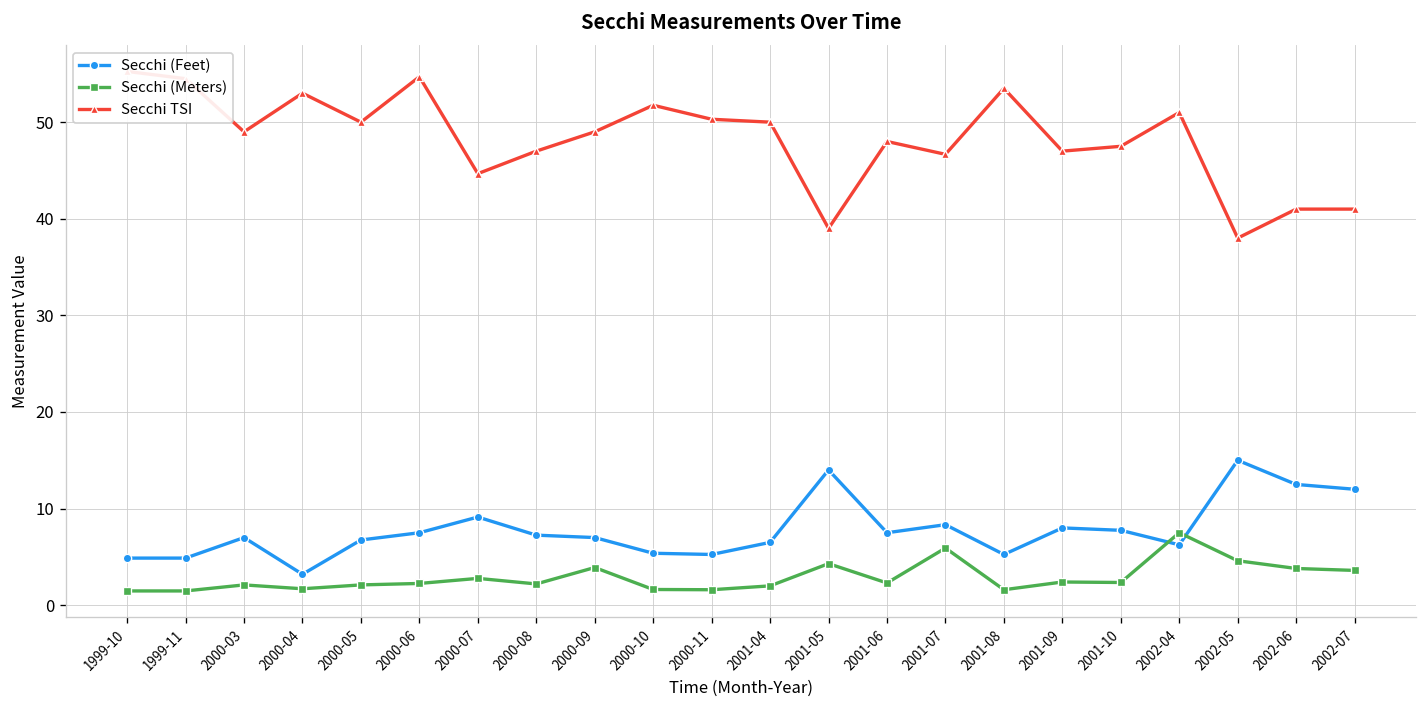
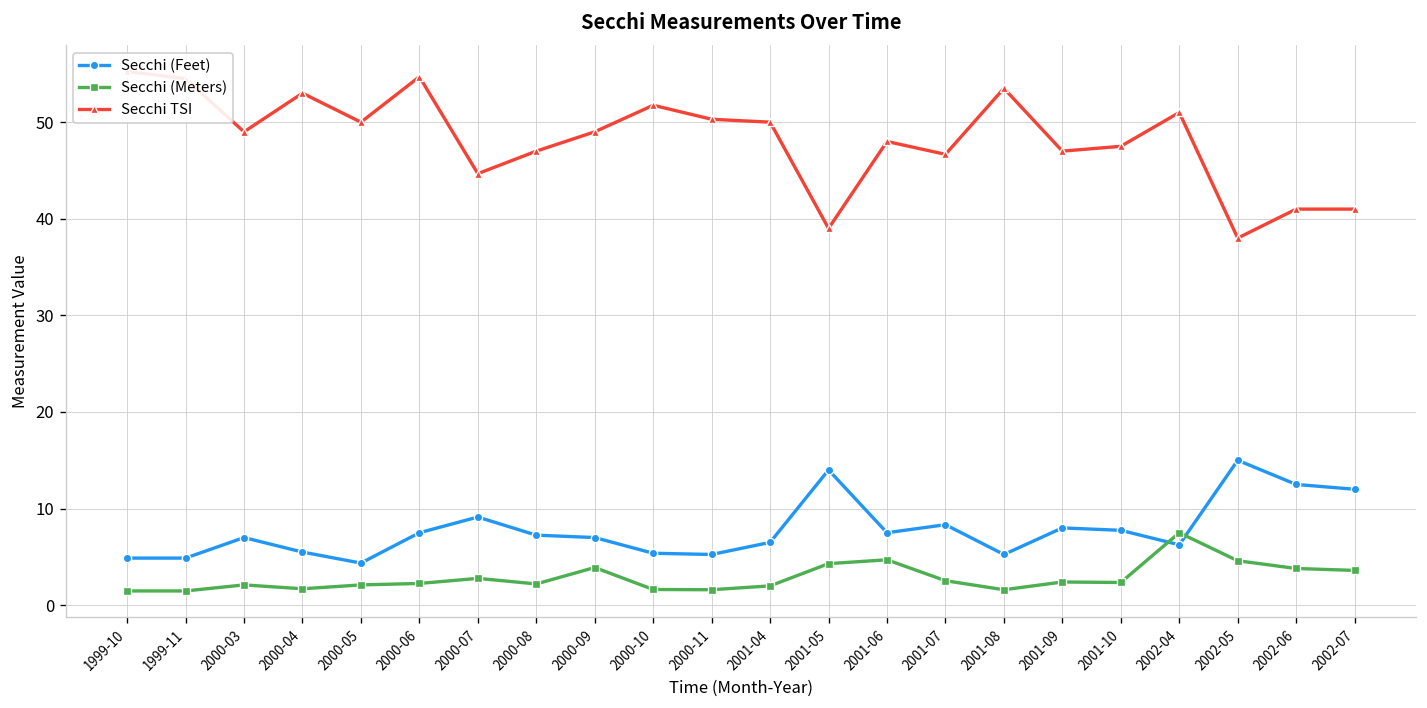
Secchi (Feet), 2000-04: 3 -> 6
Secchi (Feet), 2000-05: 7 -> 4
Secchi (Meters), 2001-06: 2 -> 5
Secchi (Meters), 2001-07: 6 -> 3
